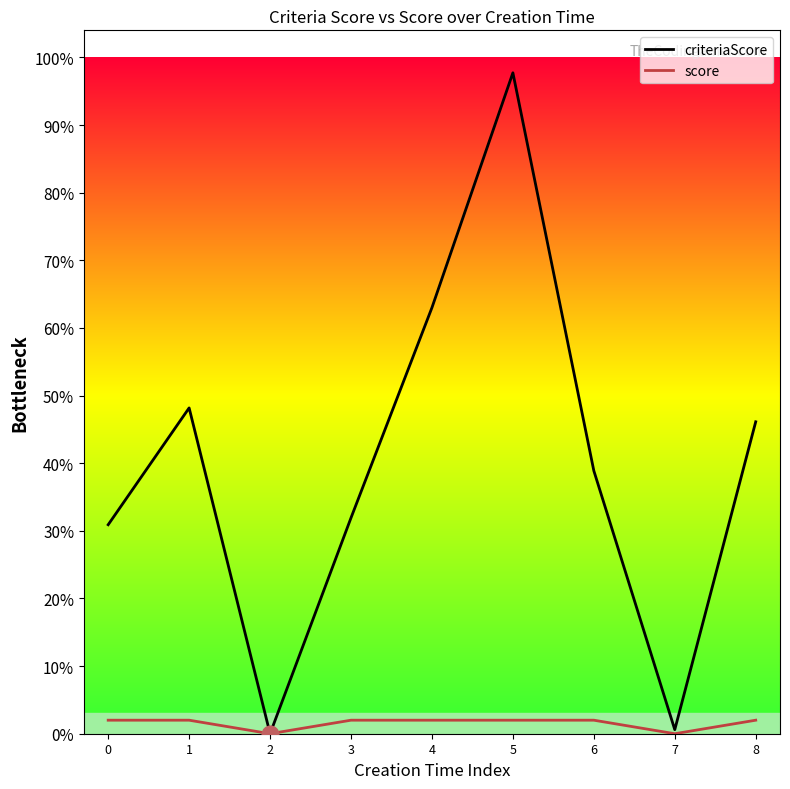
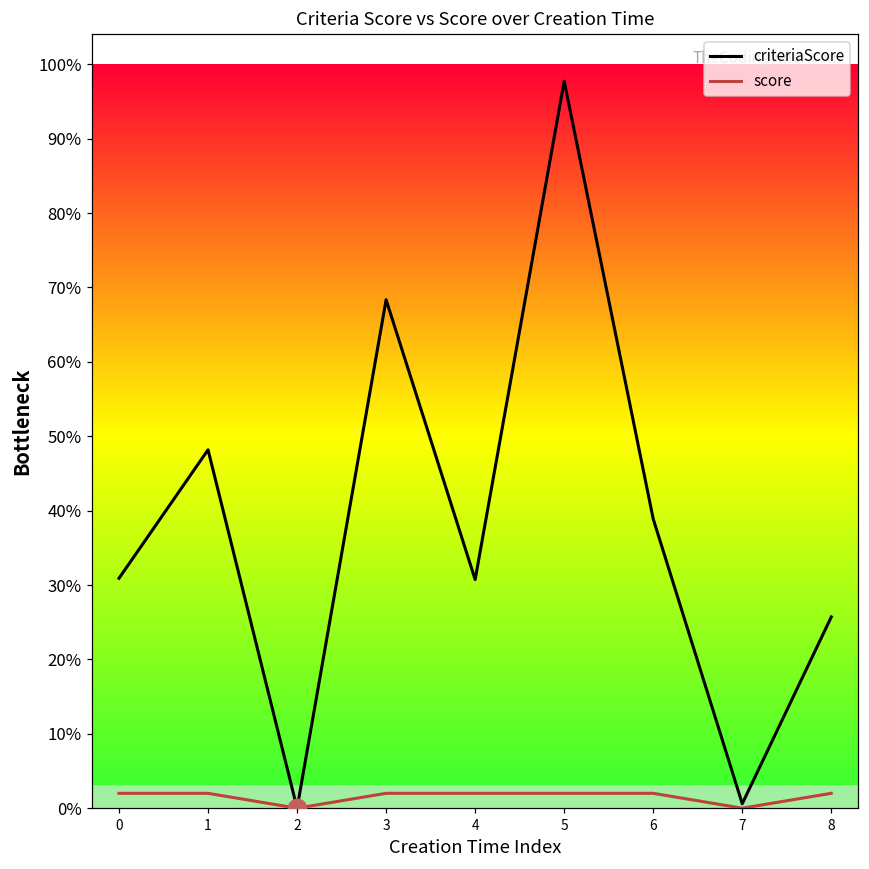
criteriaScore, 3: 32% -> 68%
criteriaScore, 4: 63% -> 31%
criteriaScore, 8: 46% -> 26%
